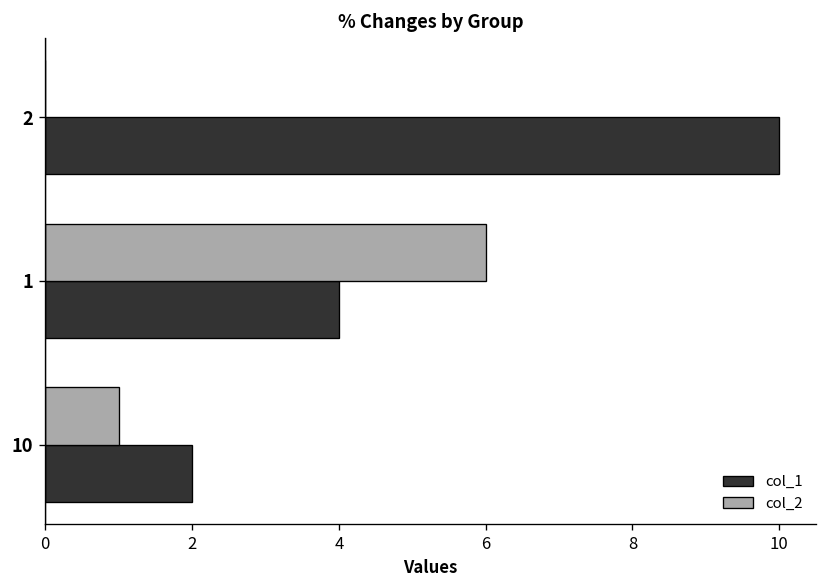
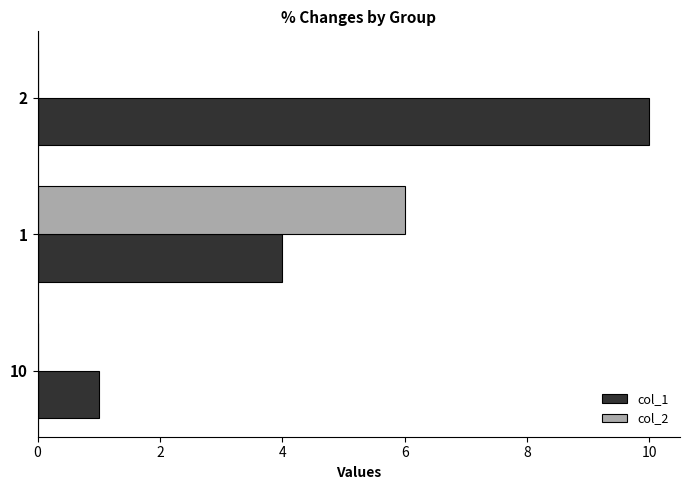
col_2, 10: 1 -> 0
col_1, 10: 2 -> 1
